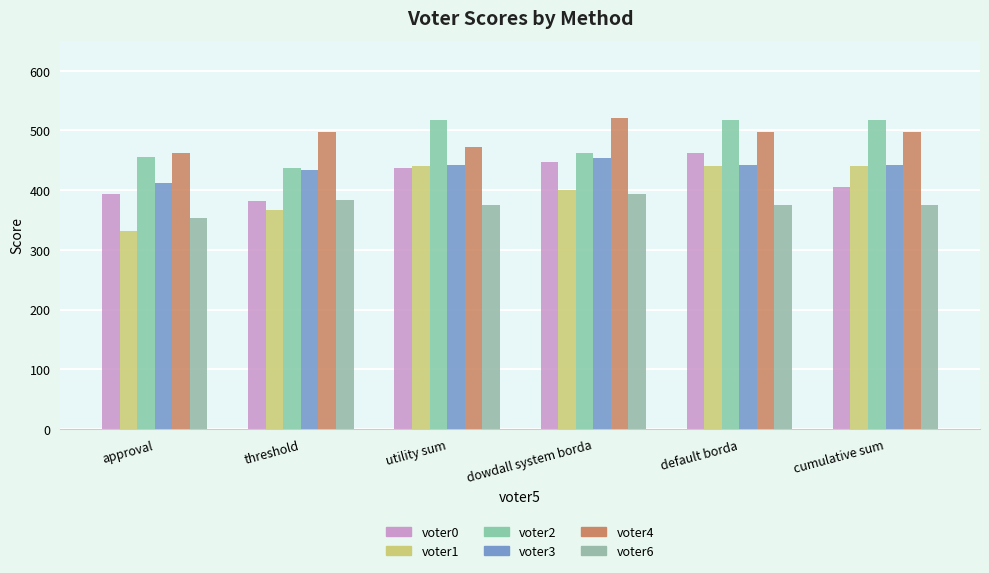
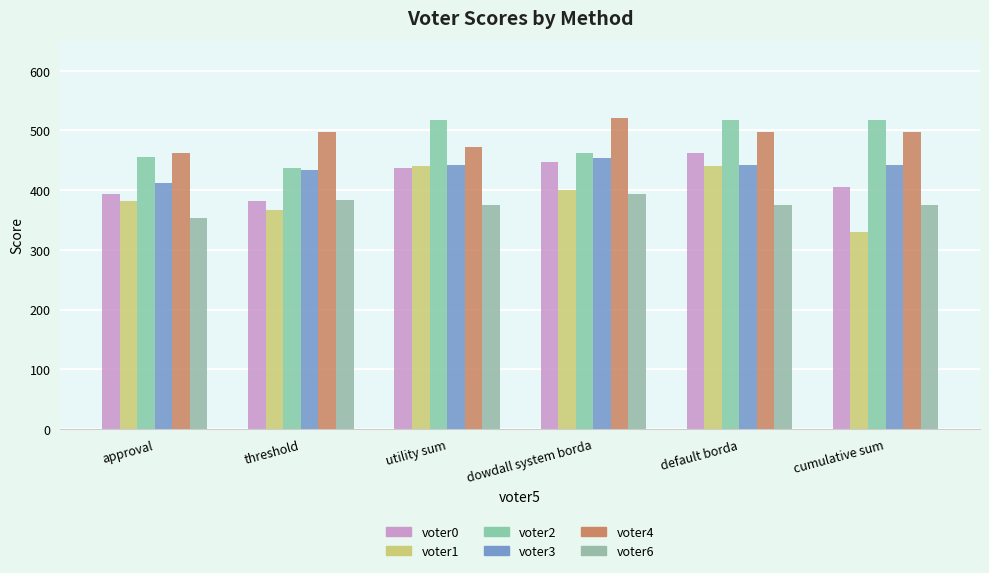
voter1, approval: 330 -> 380
voter1, cumulative sum: 440 -> 330
